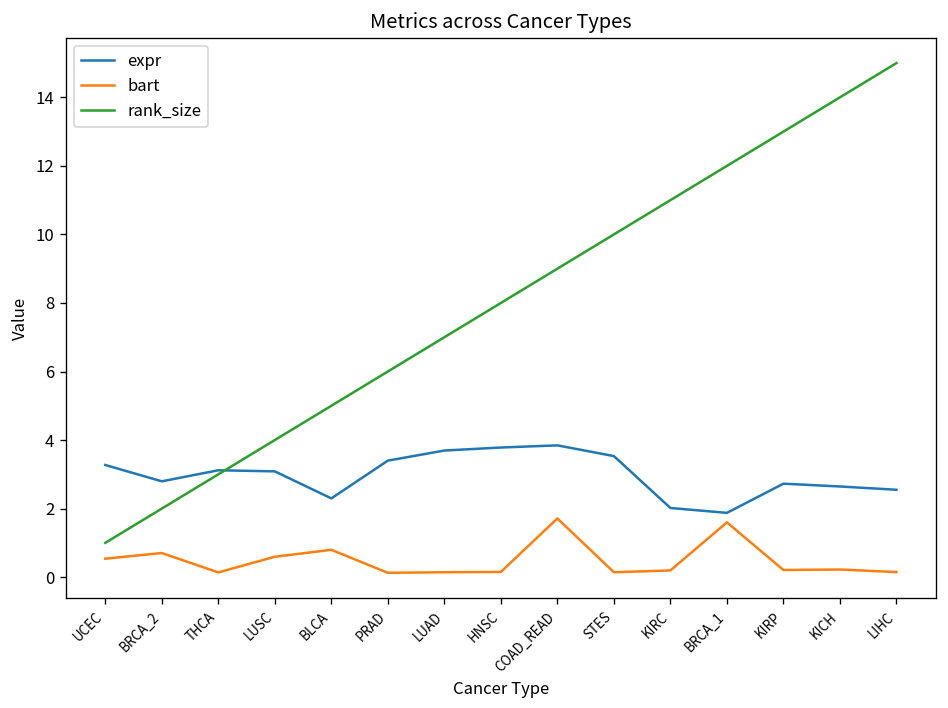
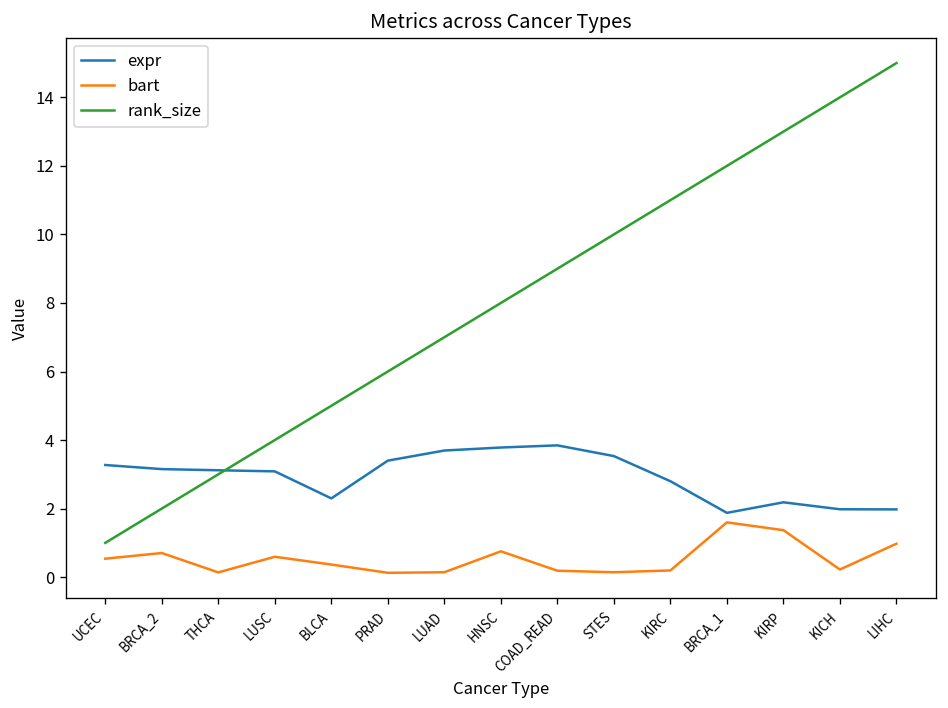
expr, BRCA_2: 2.8 -> 3.2
bart, BLCA: 0.8 -> 0.4
bart, HNSC: 0.2 -> 0.8
bart, COAD_READ: 1.7 -> 0.2
expr, KIRC: 2.0 -> 2.8
expr, KIRP: 2.7 -> 2.2
bart, KIRP: 0.2 -> 1.4
expr, KICH: 2.6 -> 2.0
expr, LIHC: 2.5 -> 2.0
bart, LIHC: 0.1 -> 1.0
